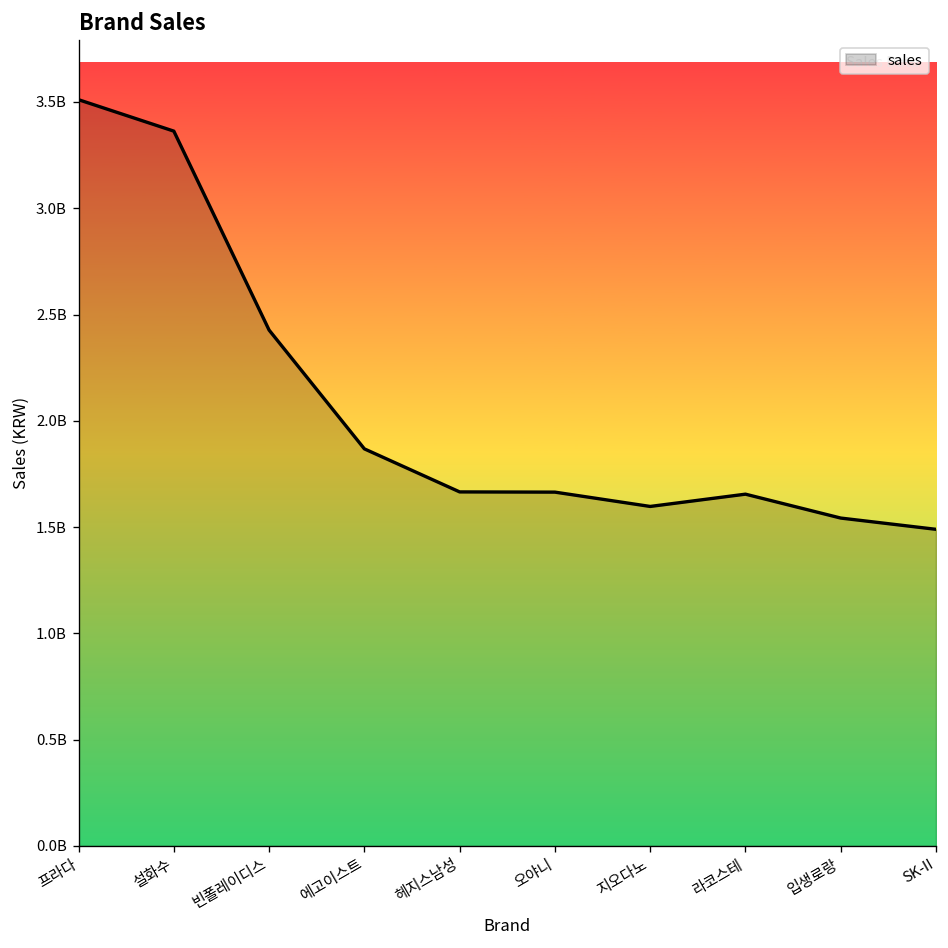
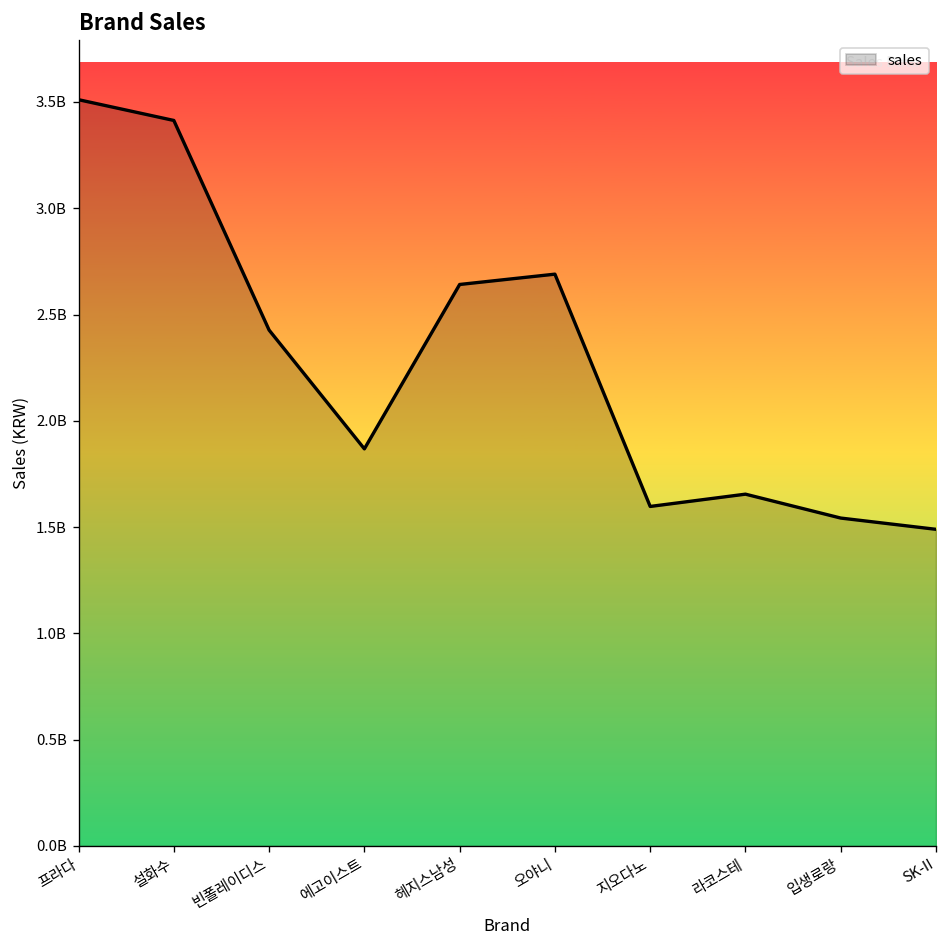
설화수: 3360000000 -> 3410000000
헤지스남성: 1670000000 -> 2640000000
오야니: 1660000000 -> 2690000000
